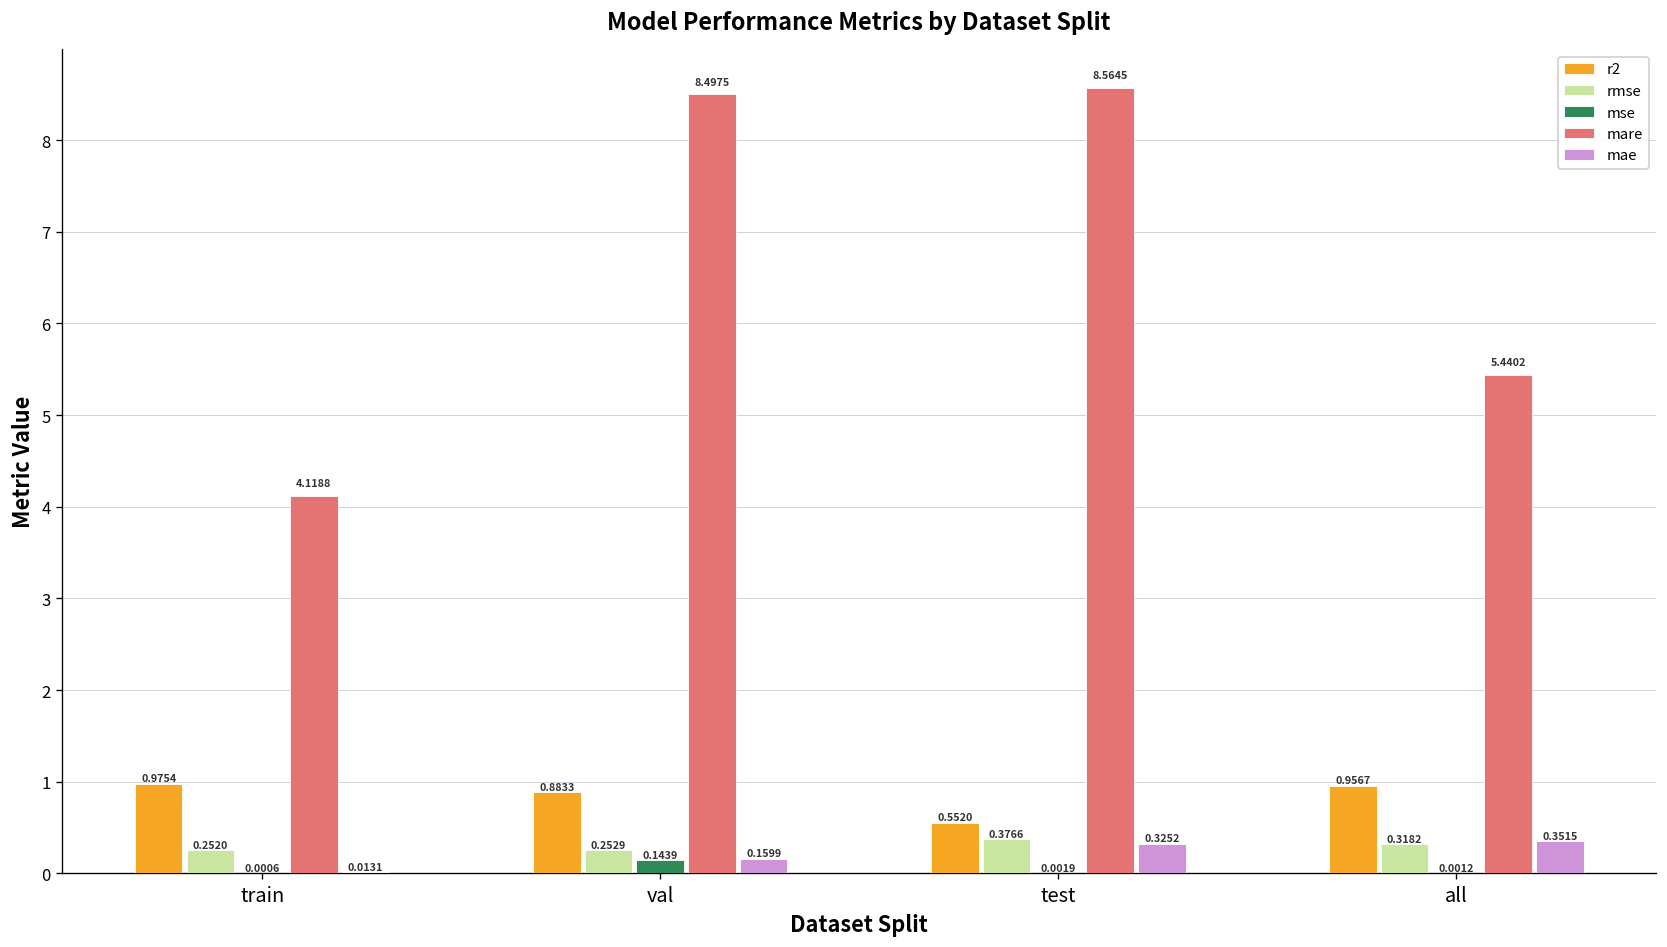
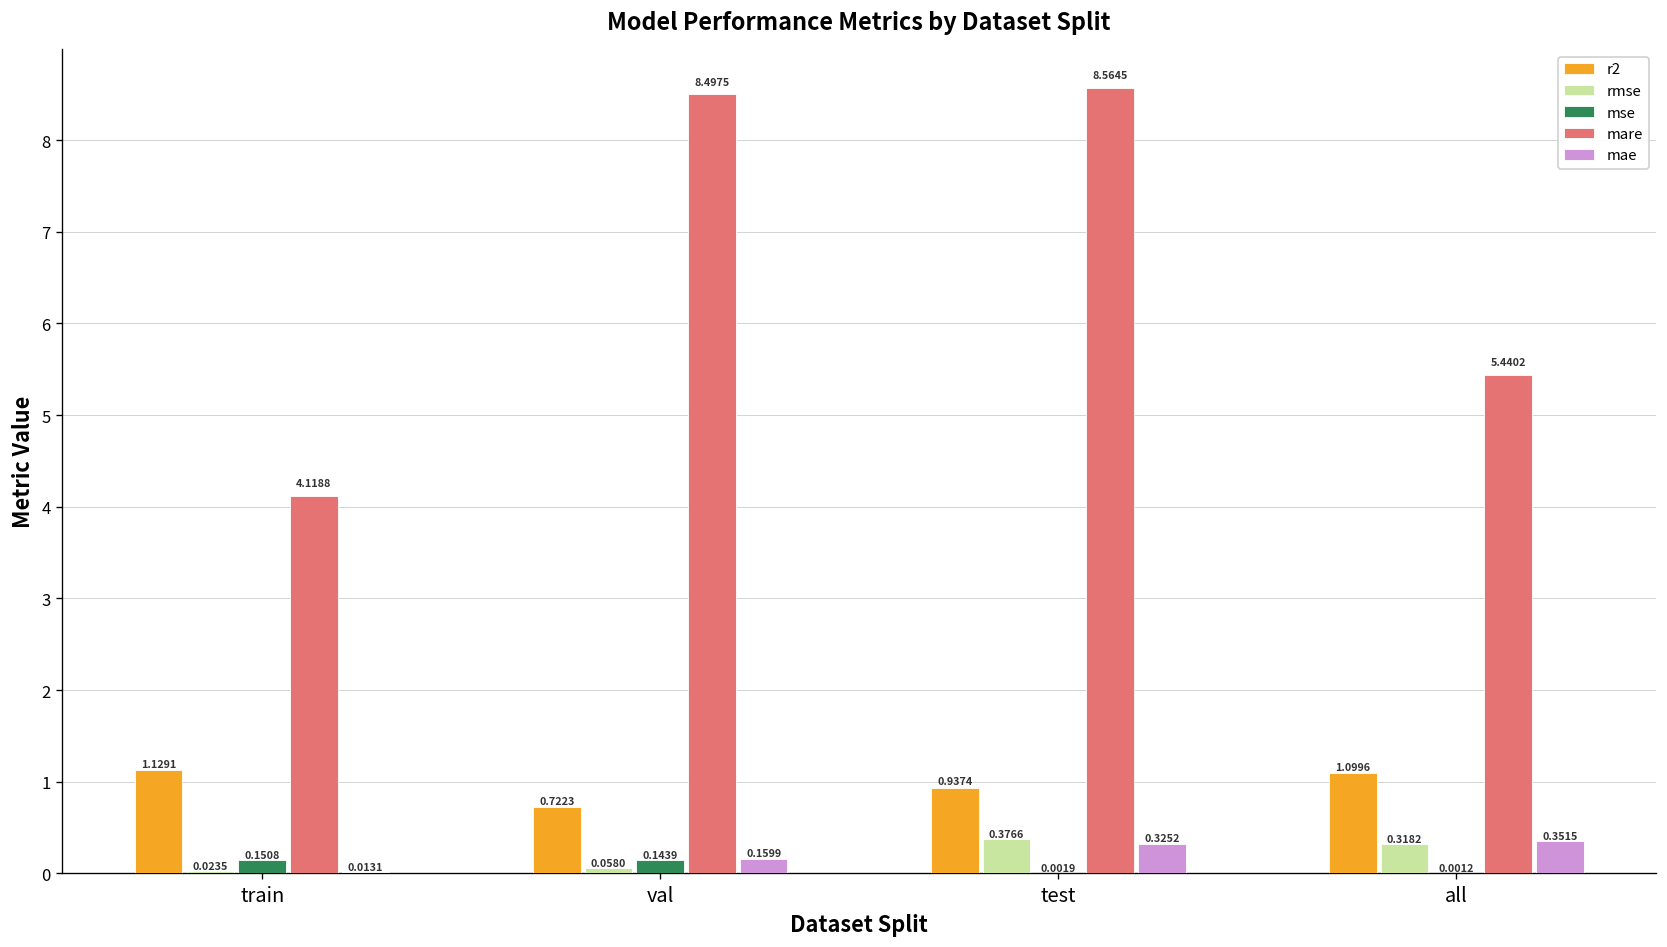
r2, train: 0.9754 -> 1.1291
rmse, train: 0.2520 -> 0.0235
mse, train: 0.0006 -> 0.1508
r2, val: 0.8833 -> 0.7223
rmse, val: 0.2529 -> 0.0580
r2, test: 0.5520 -> 0.9374
r2, all: 0.9567 -> 1.0996
